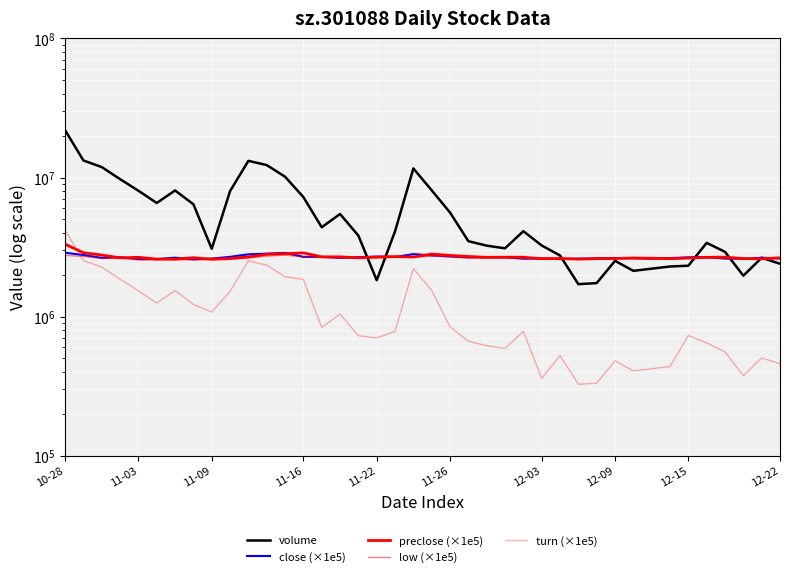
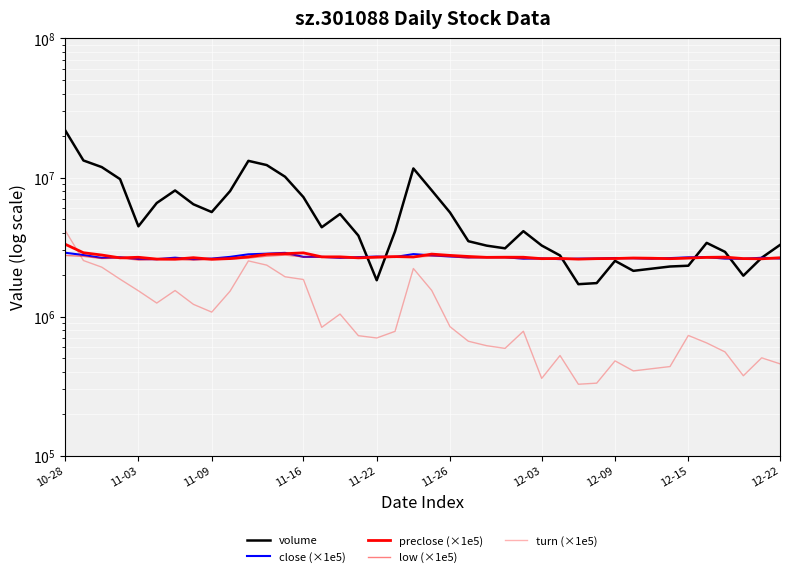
volume, 11-03: 8000000 -> 4500000
volume, 11-09: 3100000 -> 5600000
volume, 12-22: 2400000 -> 3300000
